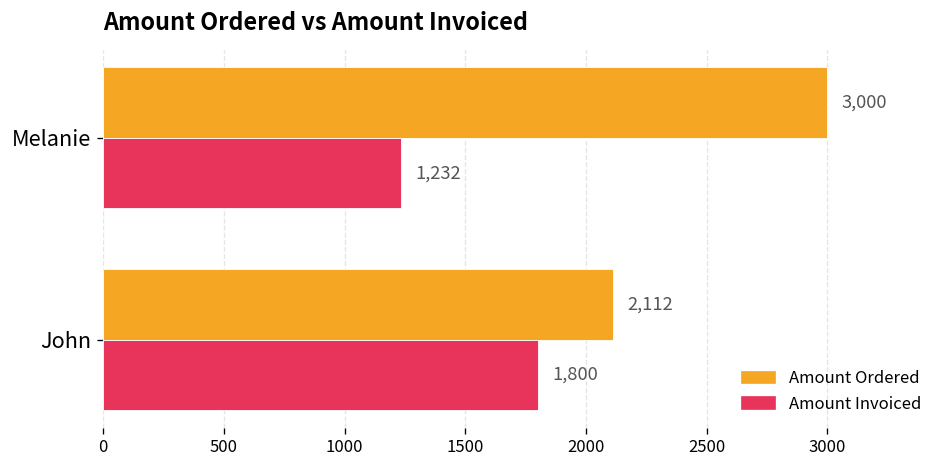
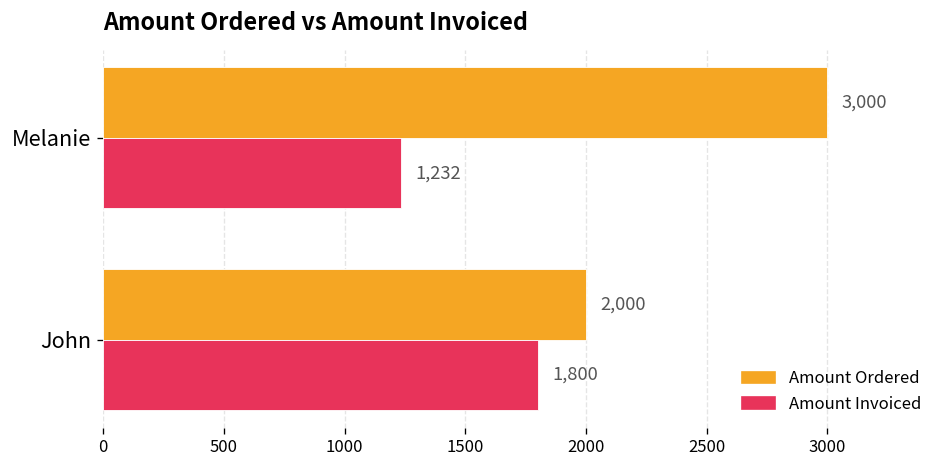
Amount Ordered, John: 2,112 -> 2,000
